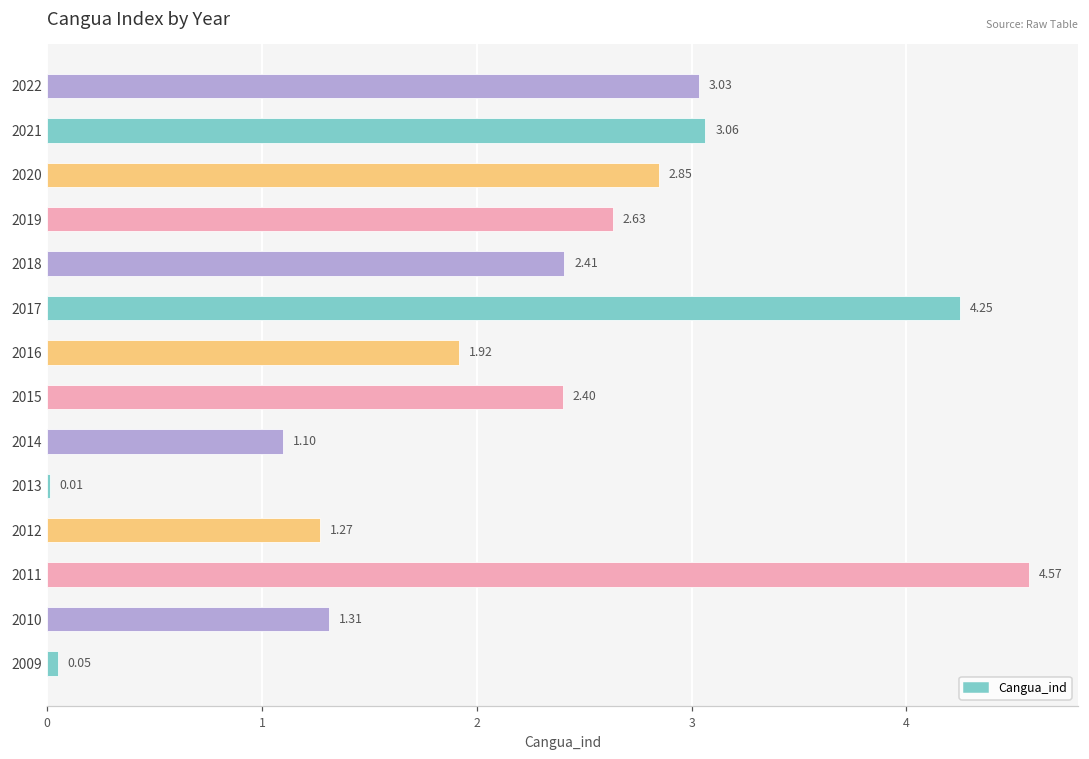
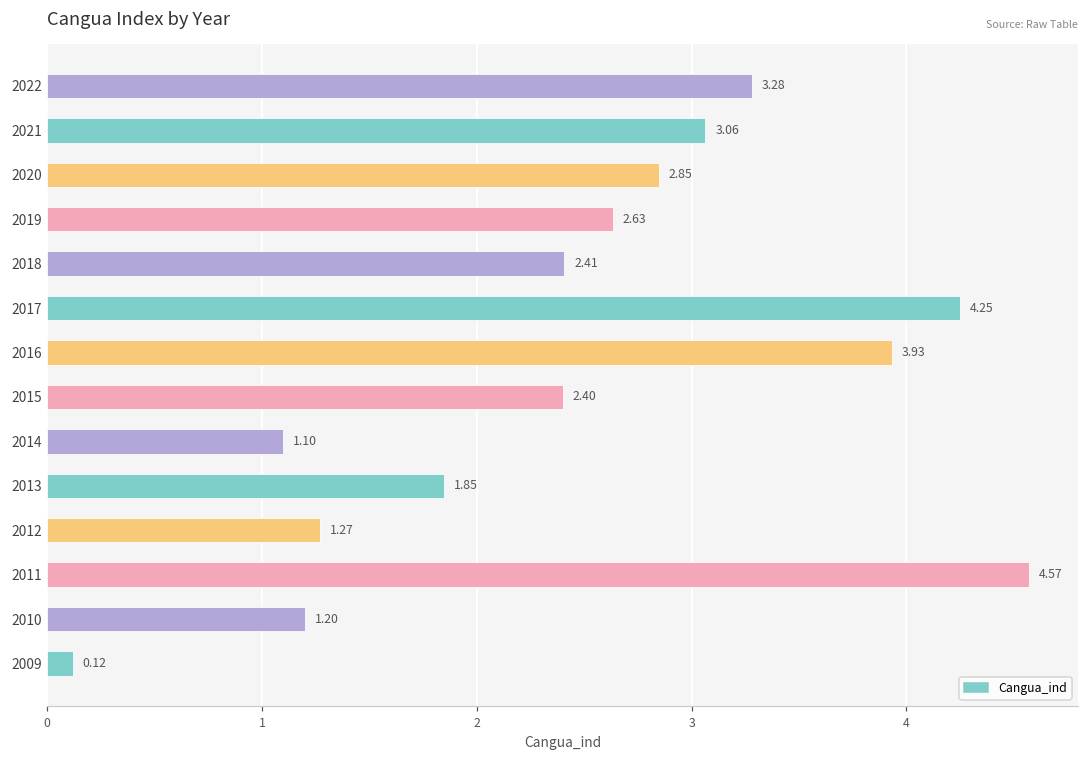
2022: 3.03 -> 3.28
2016: 1.92 -> 3.93
2013: 0.01 -> 1.85
2010: 1.31 -> 1.20
2009: 0.05 -> 0.12
